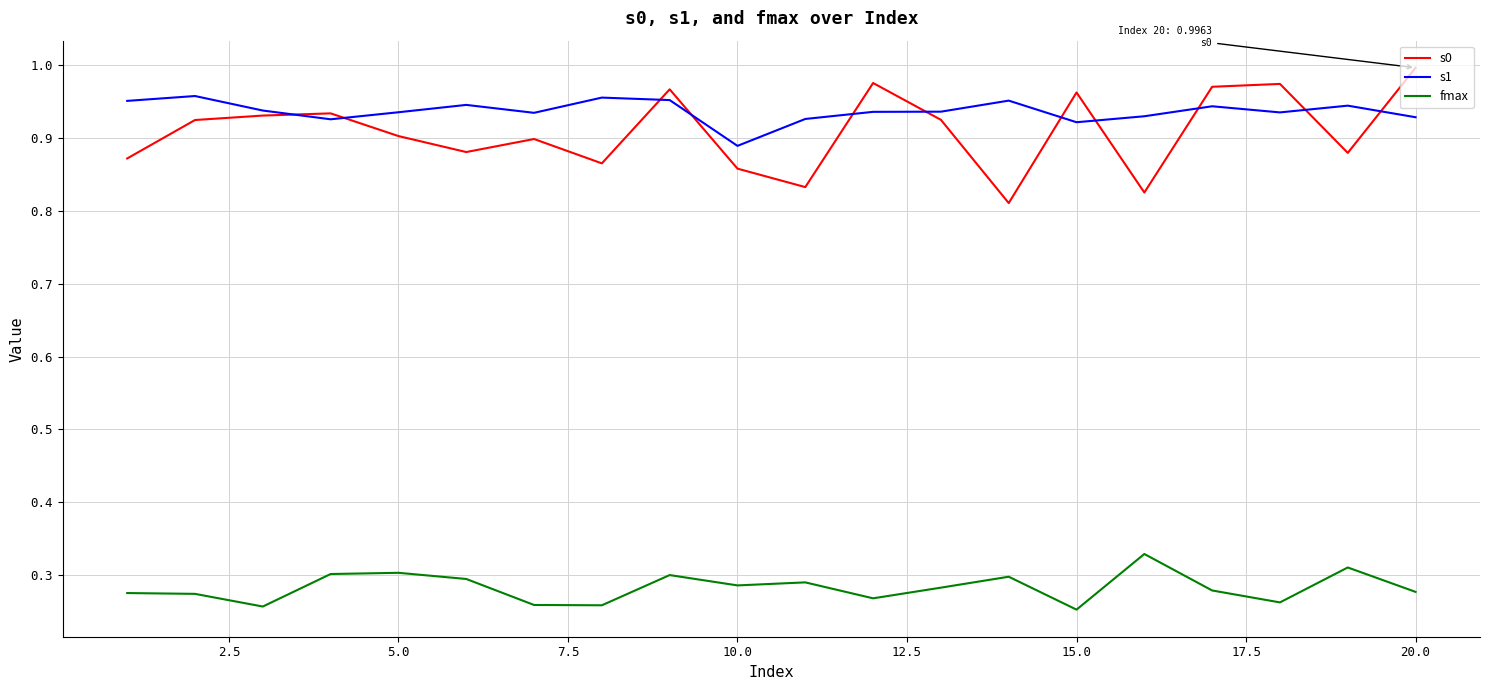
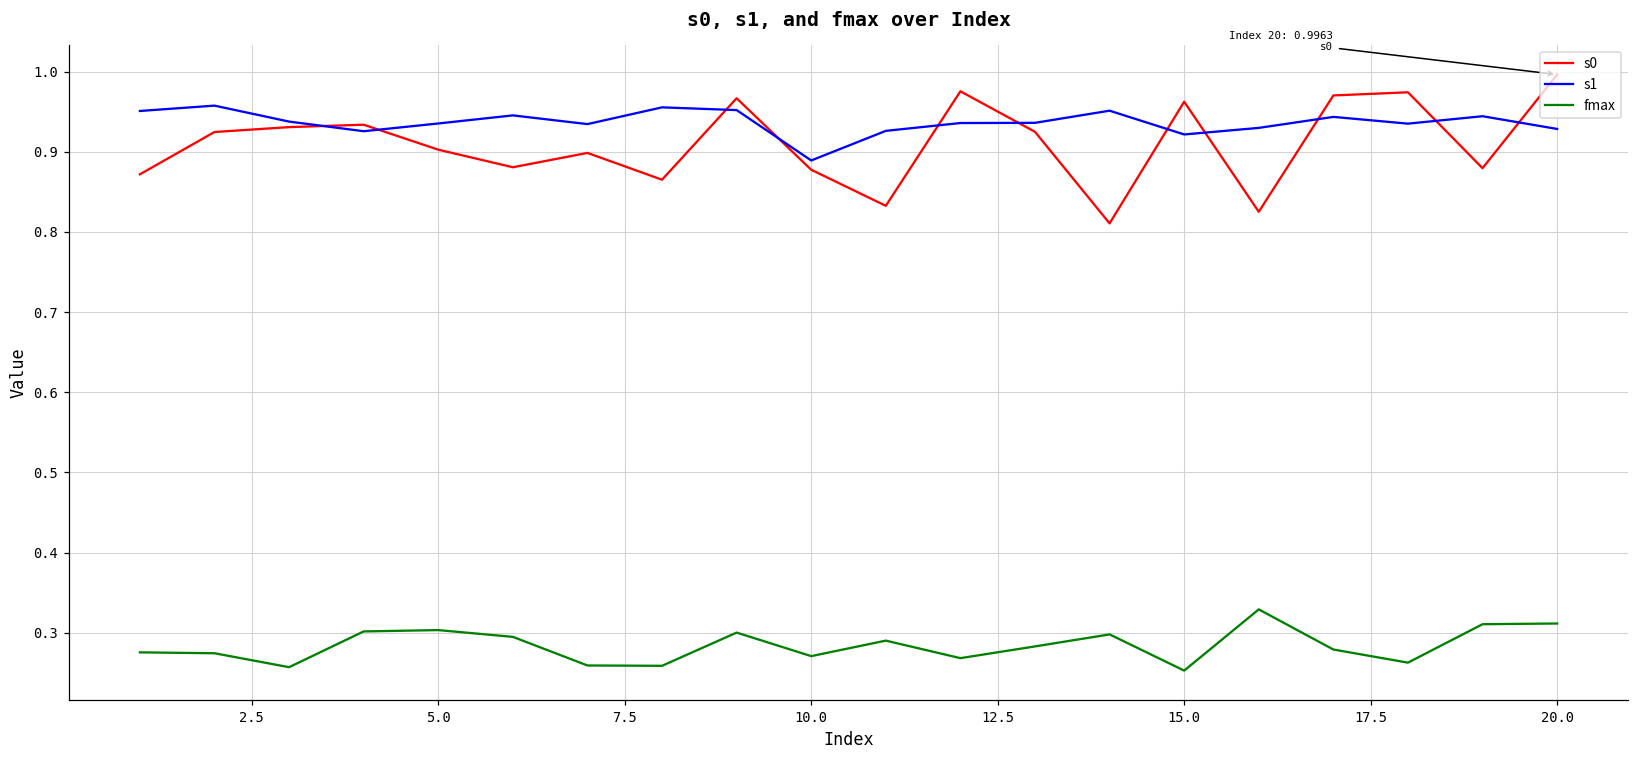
s0, 10.0: 0.86 -> 0.88
fmax, 10.0: 0.29 -> 0.27
fmax, 20.0: 0.28 -> 0.31
